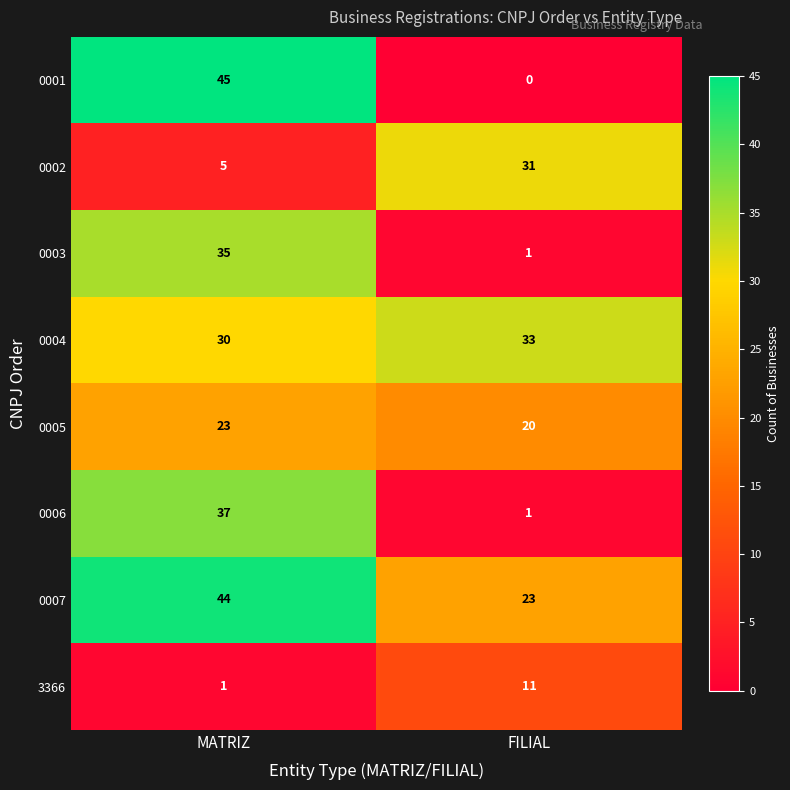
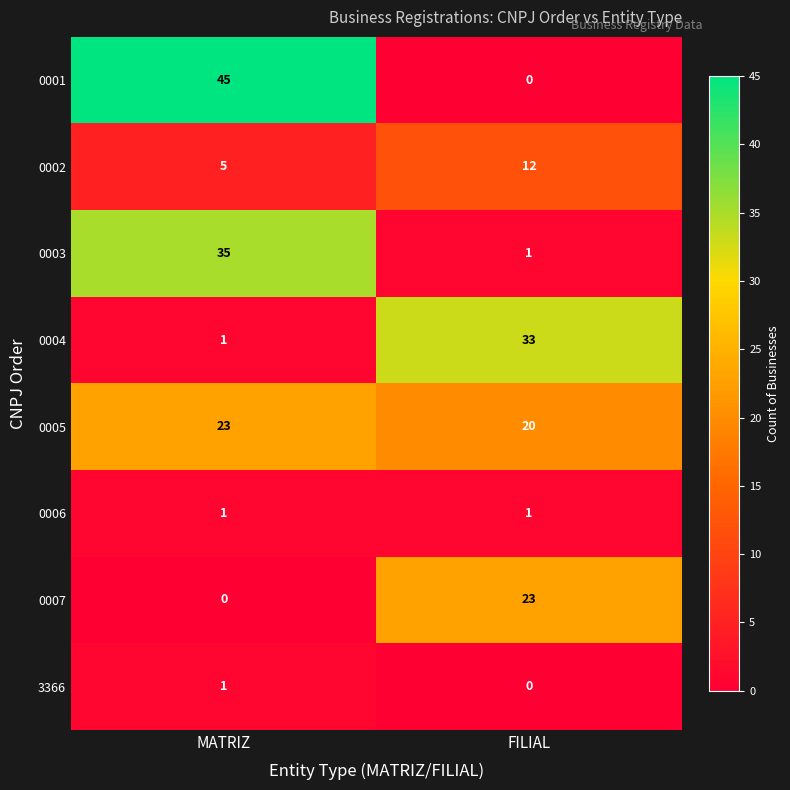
0002, FILIAL: 31 -> 12
0004, MATRIZ: 30 -> 1
0006, MATRIZ: 37 -> 1
0007, MATRIZ: 44 -> 0
3366, FILIAL: 11 -> 0
